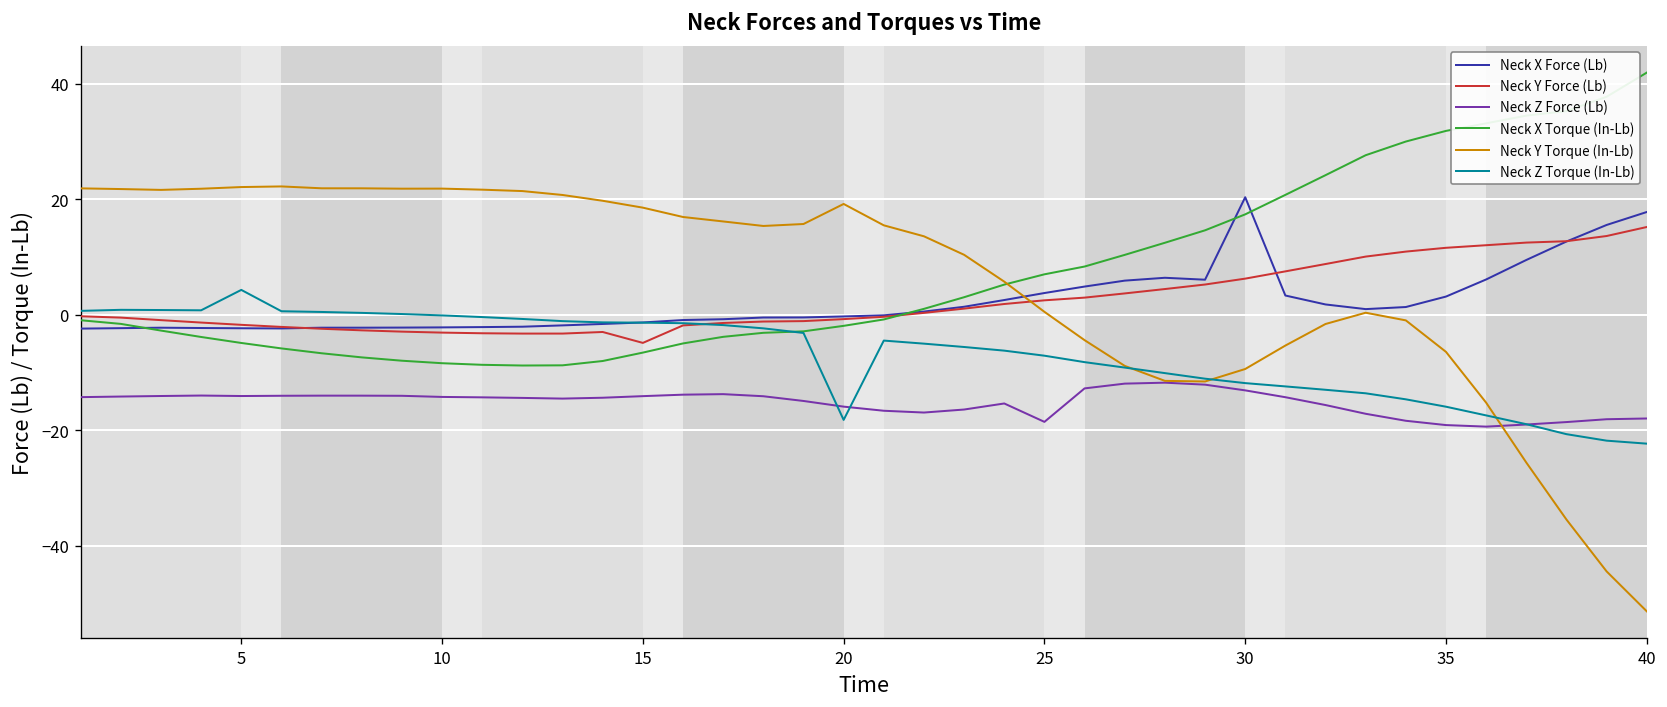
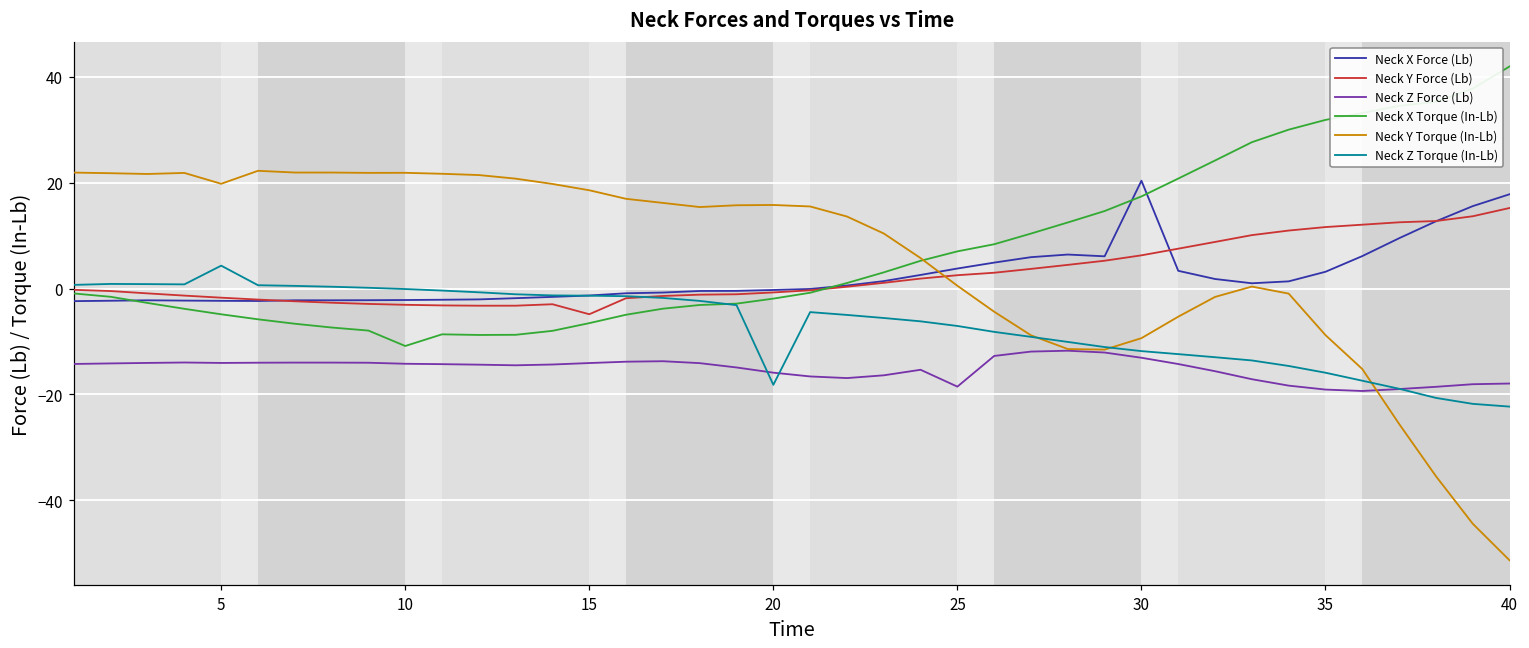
Neck Y Torque (In-Lb), 5: 22 -> 20
Neck X Torque (In-Lb), 10: -8 -> -11
Neck Y Torque (In-Lb), 20: 19 -> 16
Neck Y Torque (In-Lb), 35: -6 -> -9
